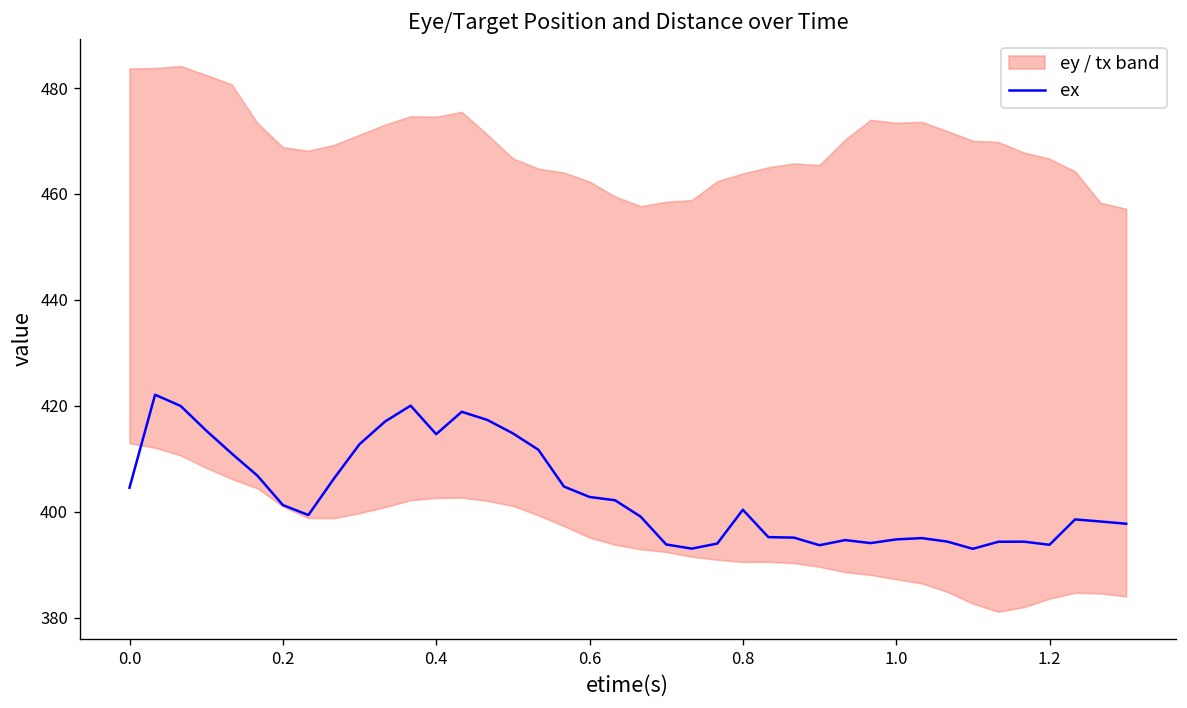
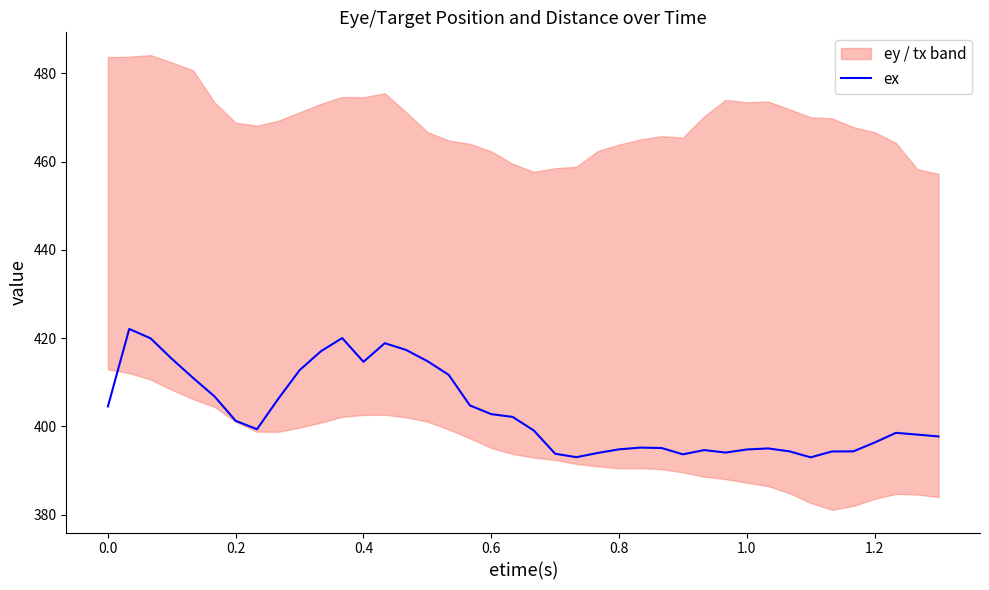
ex, 0.8: 400 -> 395
ex, 1.2: 394 -> 396
